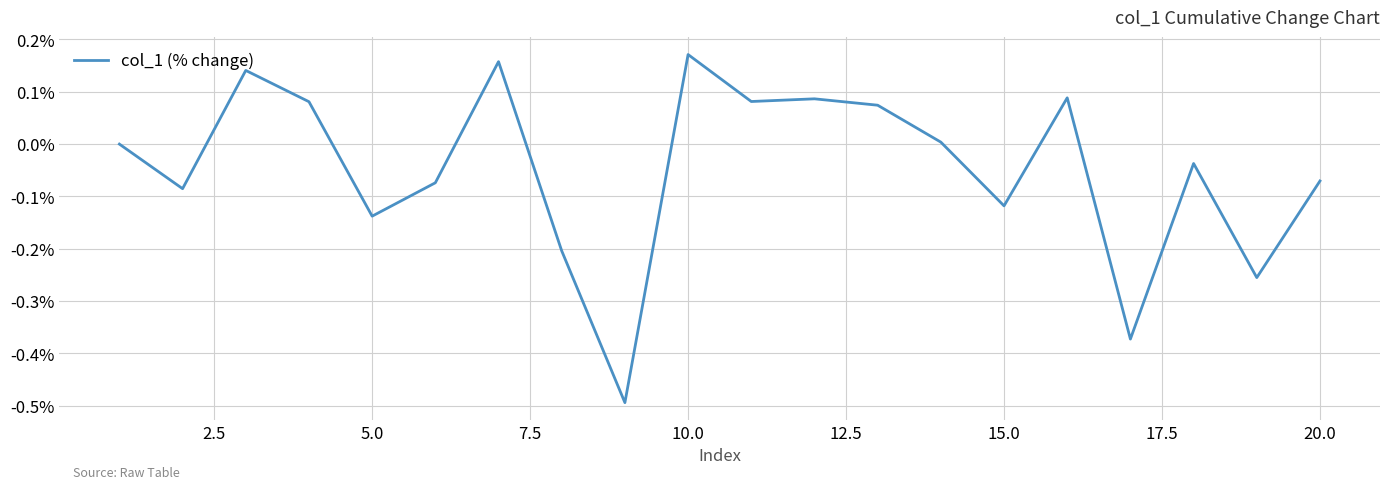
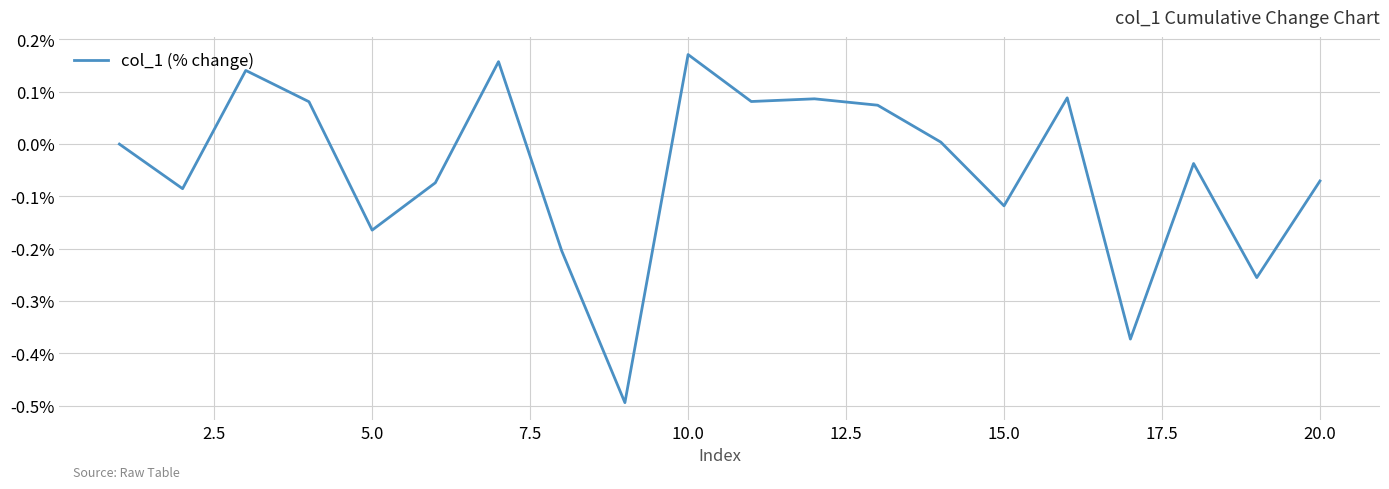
5.0: -0.14% -> -0.16%
